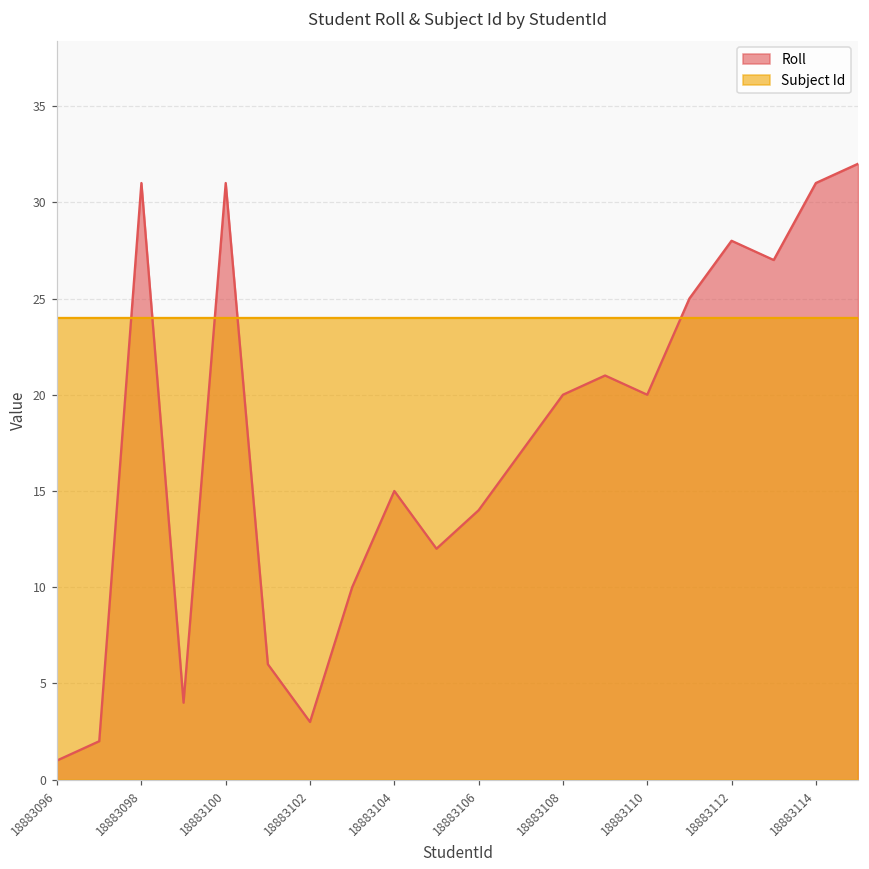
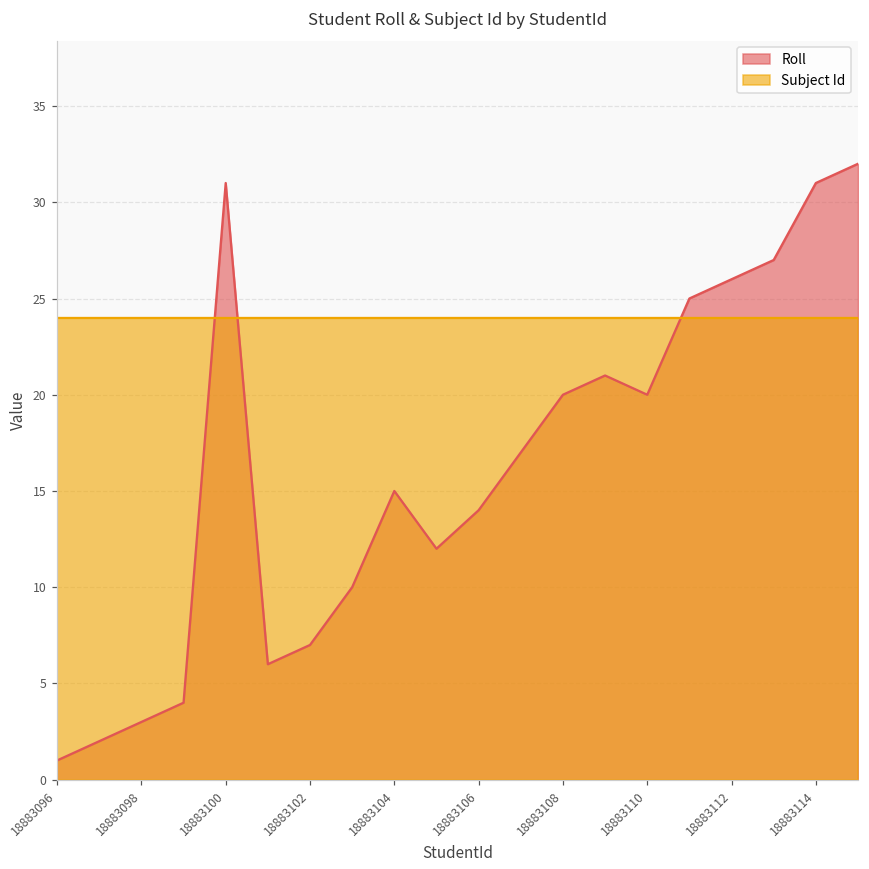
Roll, 18883098: 31 -> 3
Roll, 18883102: 3 -> 7
Roll, 18883112: 28 -> 26
